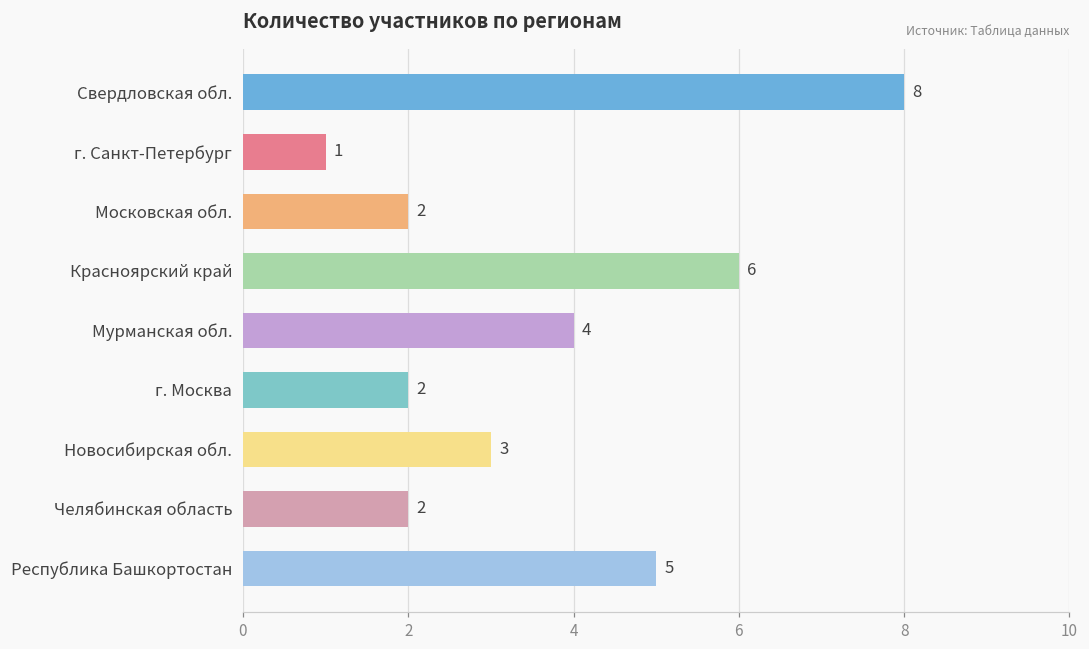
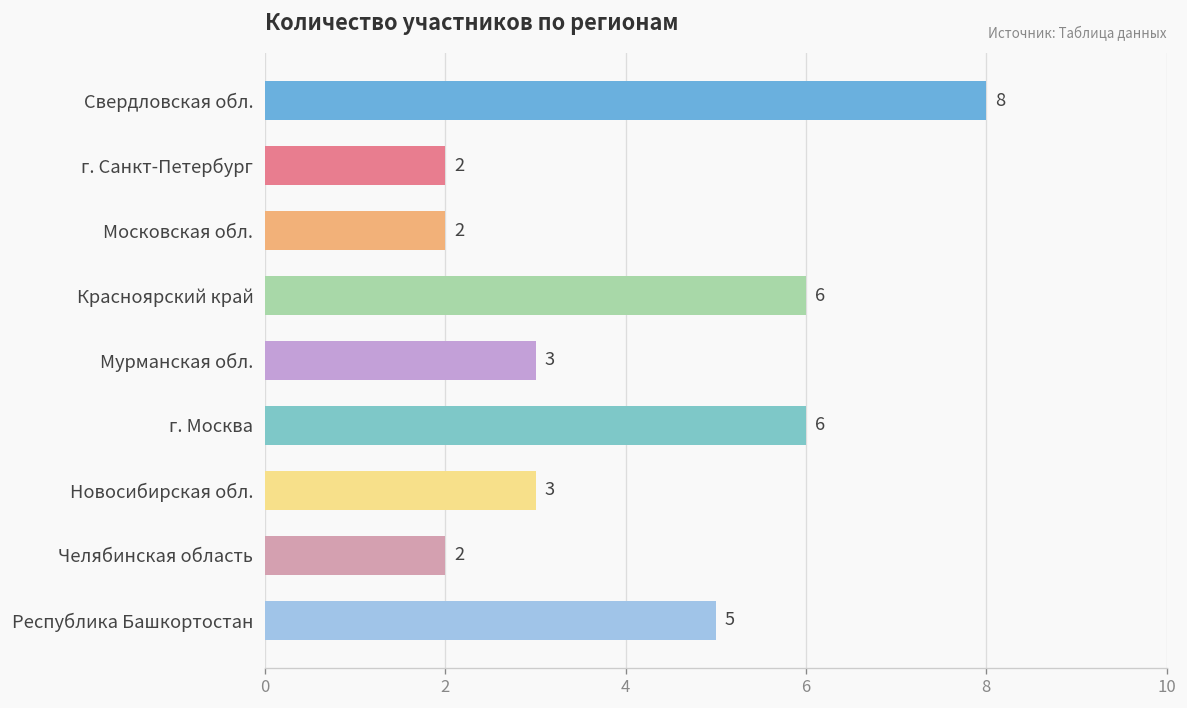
г. Санкт-Петербург: 1 -> 2
Мурманская обл.: 4 -> 3
г. Москва: 2 -> 6
